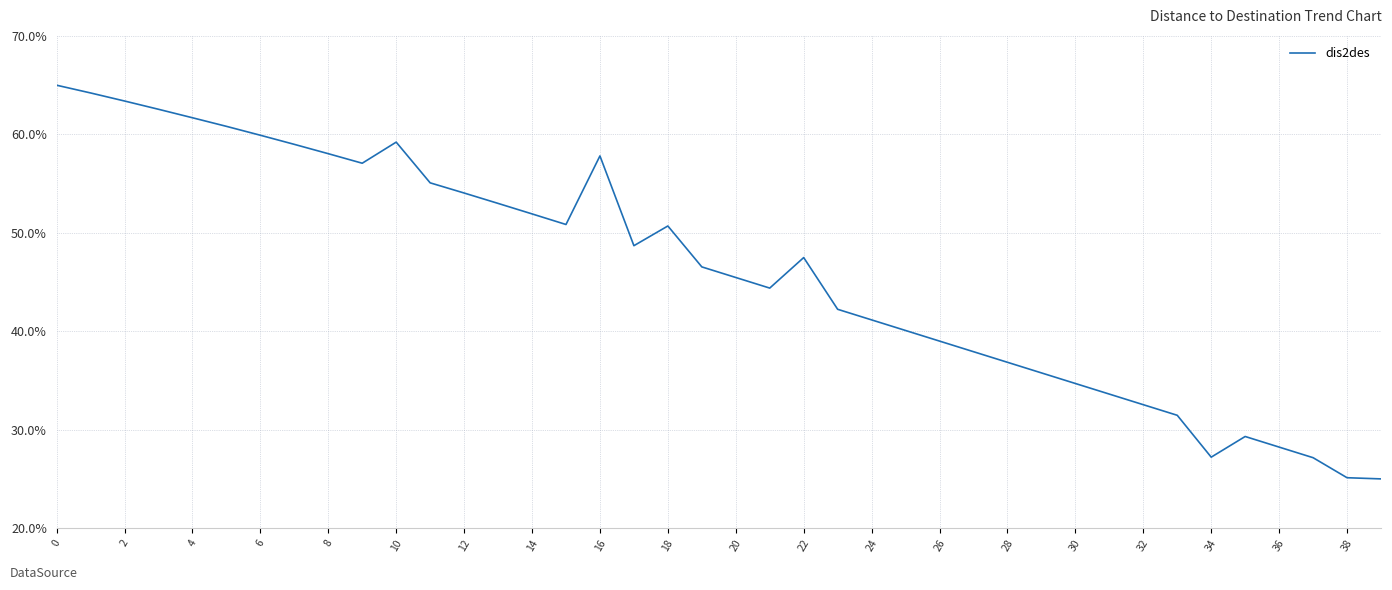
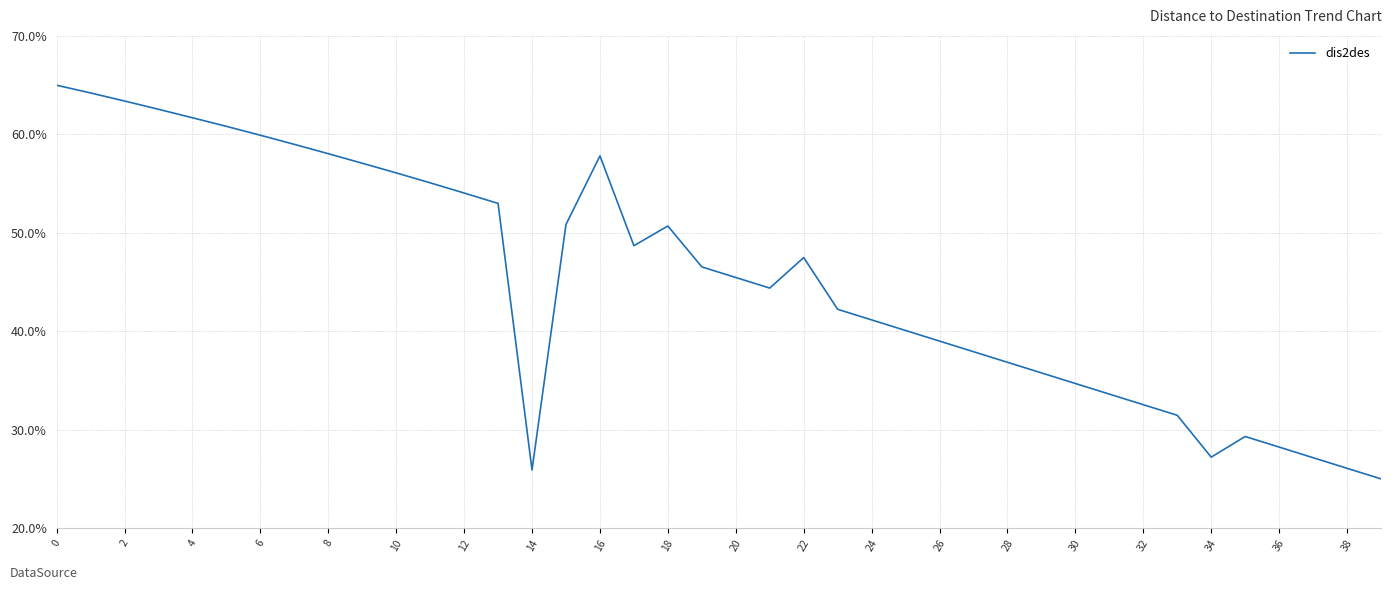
10: 59% -> 56%
14: 52% -> 26%
38: 25% -> 26%
